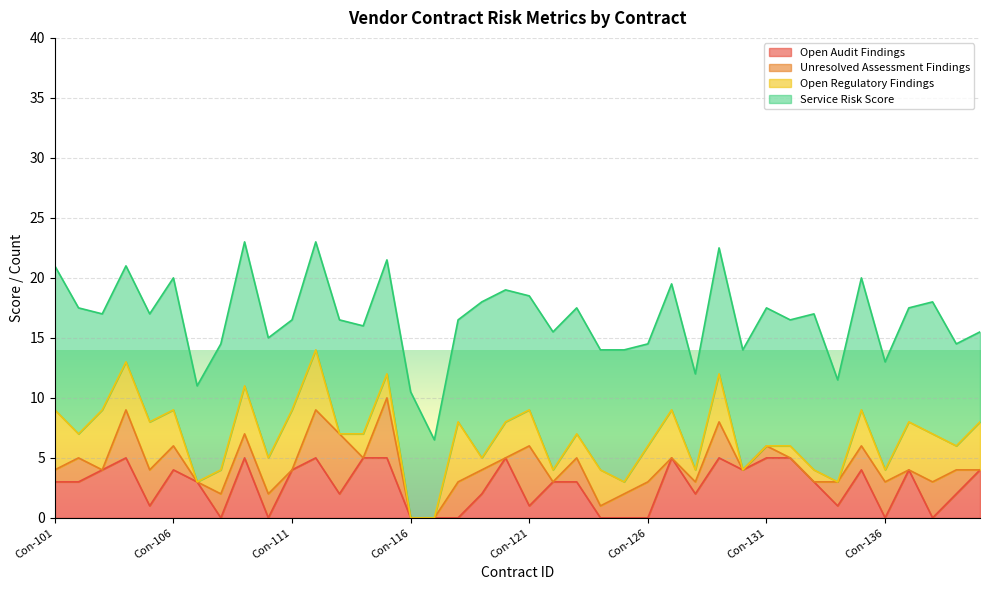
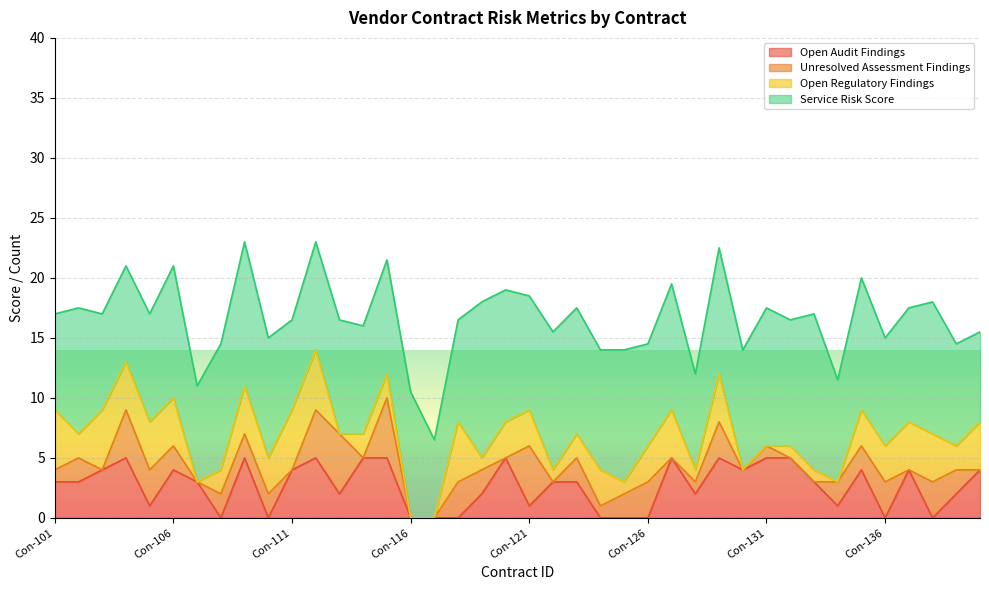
Service Risk Score, Con-101: 12 -> 8
Open Regulatory Findings, Con-106: 3 -> 4
Open Regulatory Findings, Con-136: 1 -> 3
